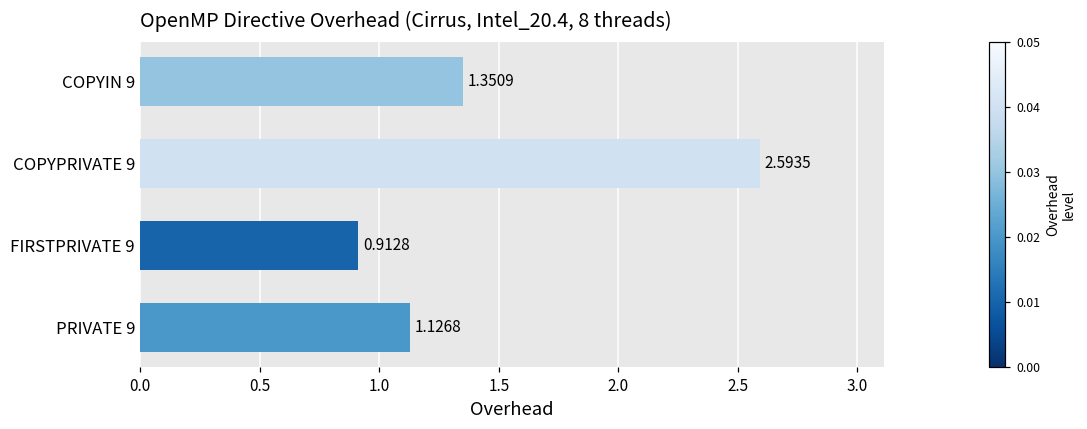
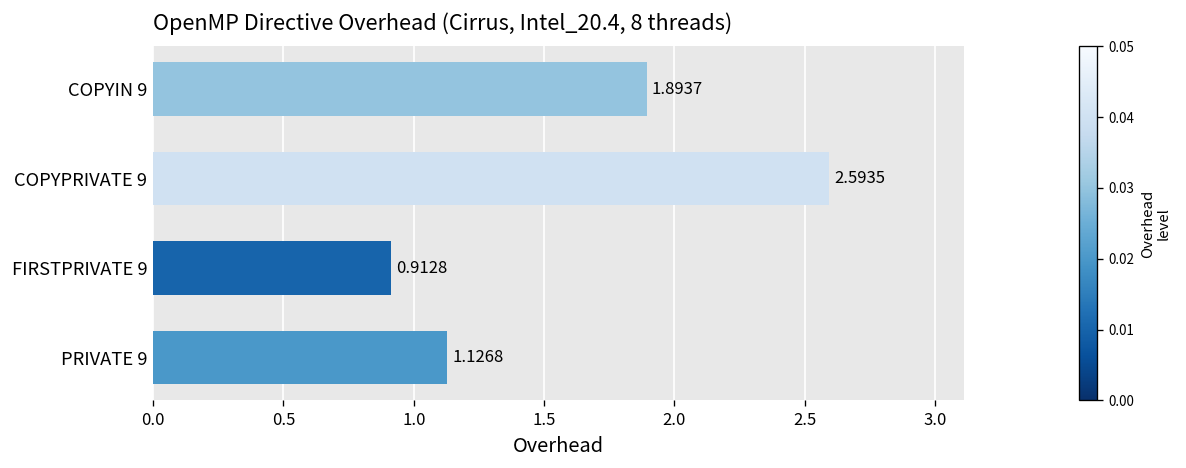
COPYIN 9: 1.3509 -> 1.8937
